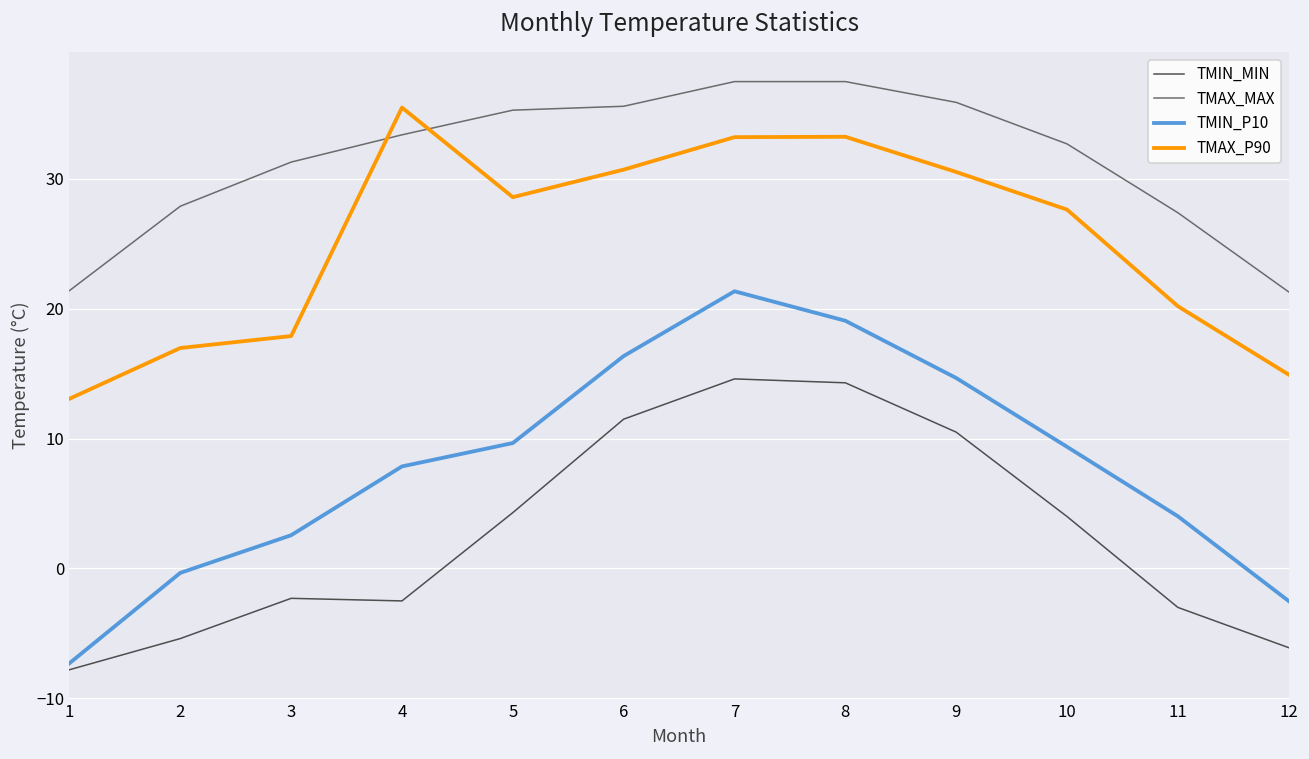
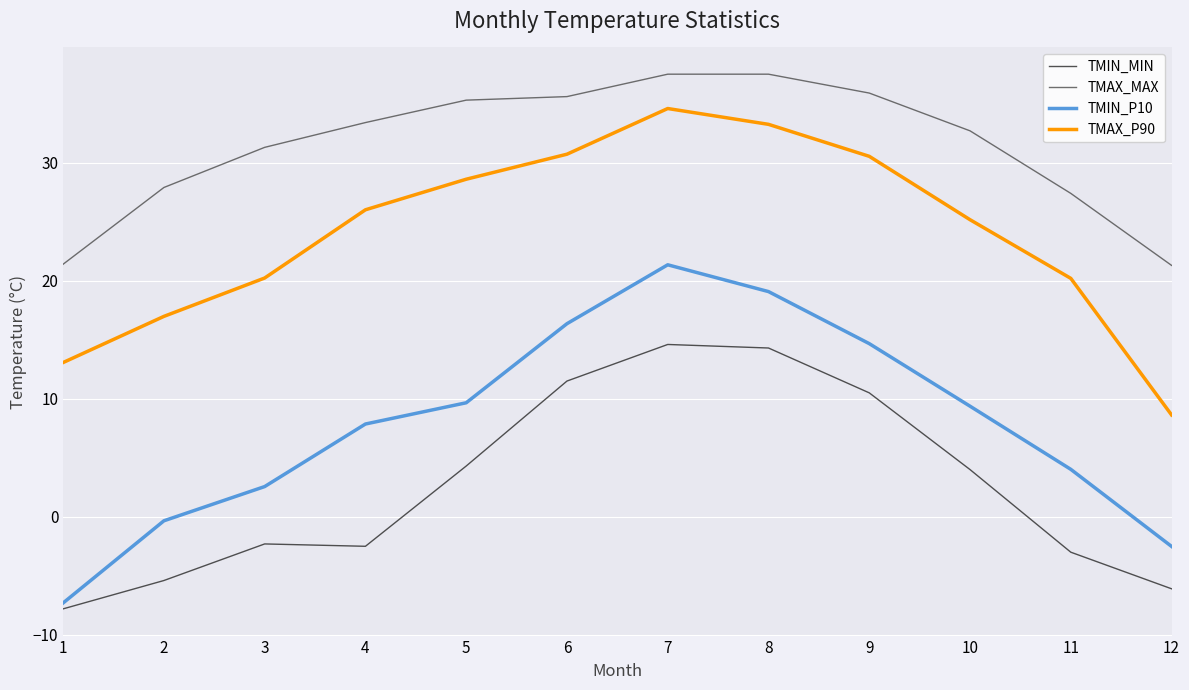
TMAX_P90, 3: 17.9 -> 20.2
TMAX_P90, 4: 35.5 -> 26.0
TMAX_P90, 7: 33.2 -> 34.6
TMAX_P90, 10: 27.6 -> 25.2
TMAX_P90, 12: 14.9 -> 8.6
